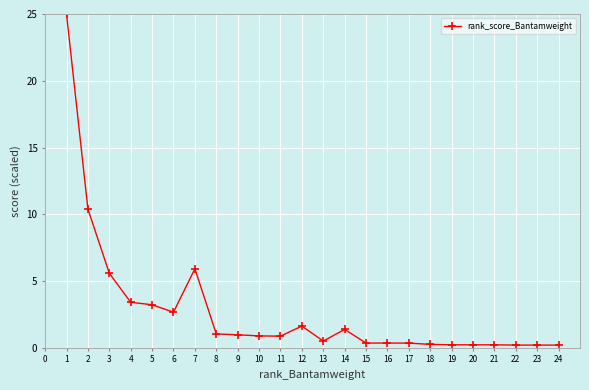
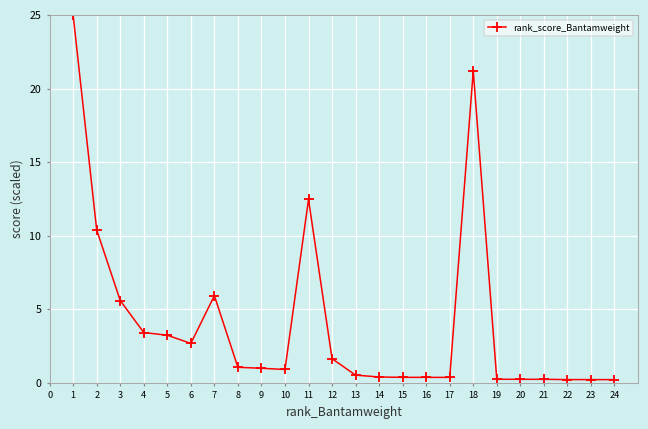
11: 0.9 -> 12.5
14: 1.4 -> 0.4
18: 0.3 -> 21.2
